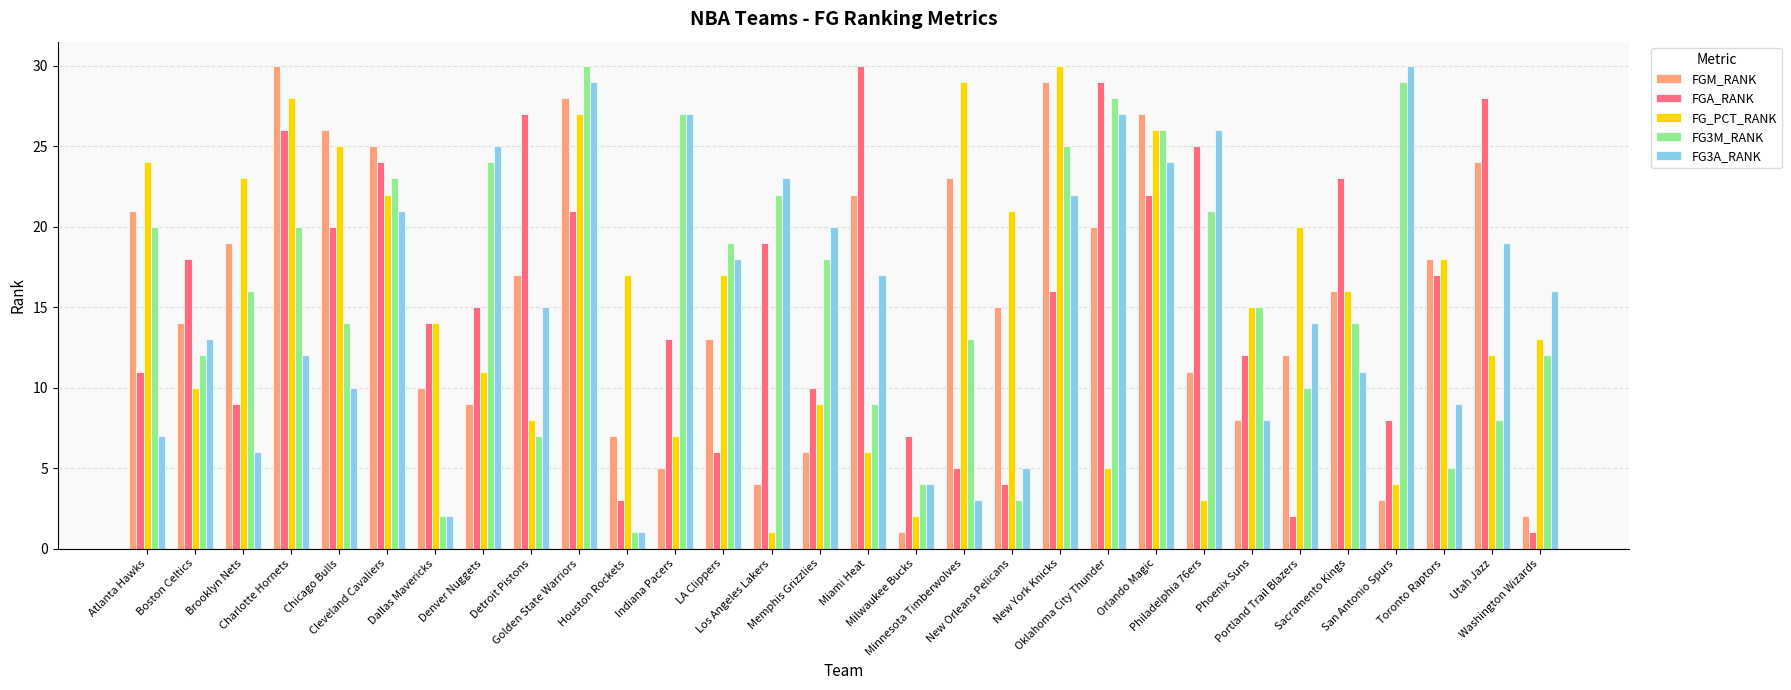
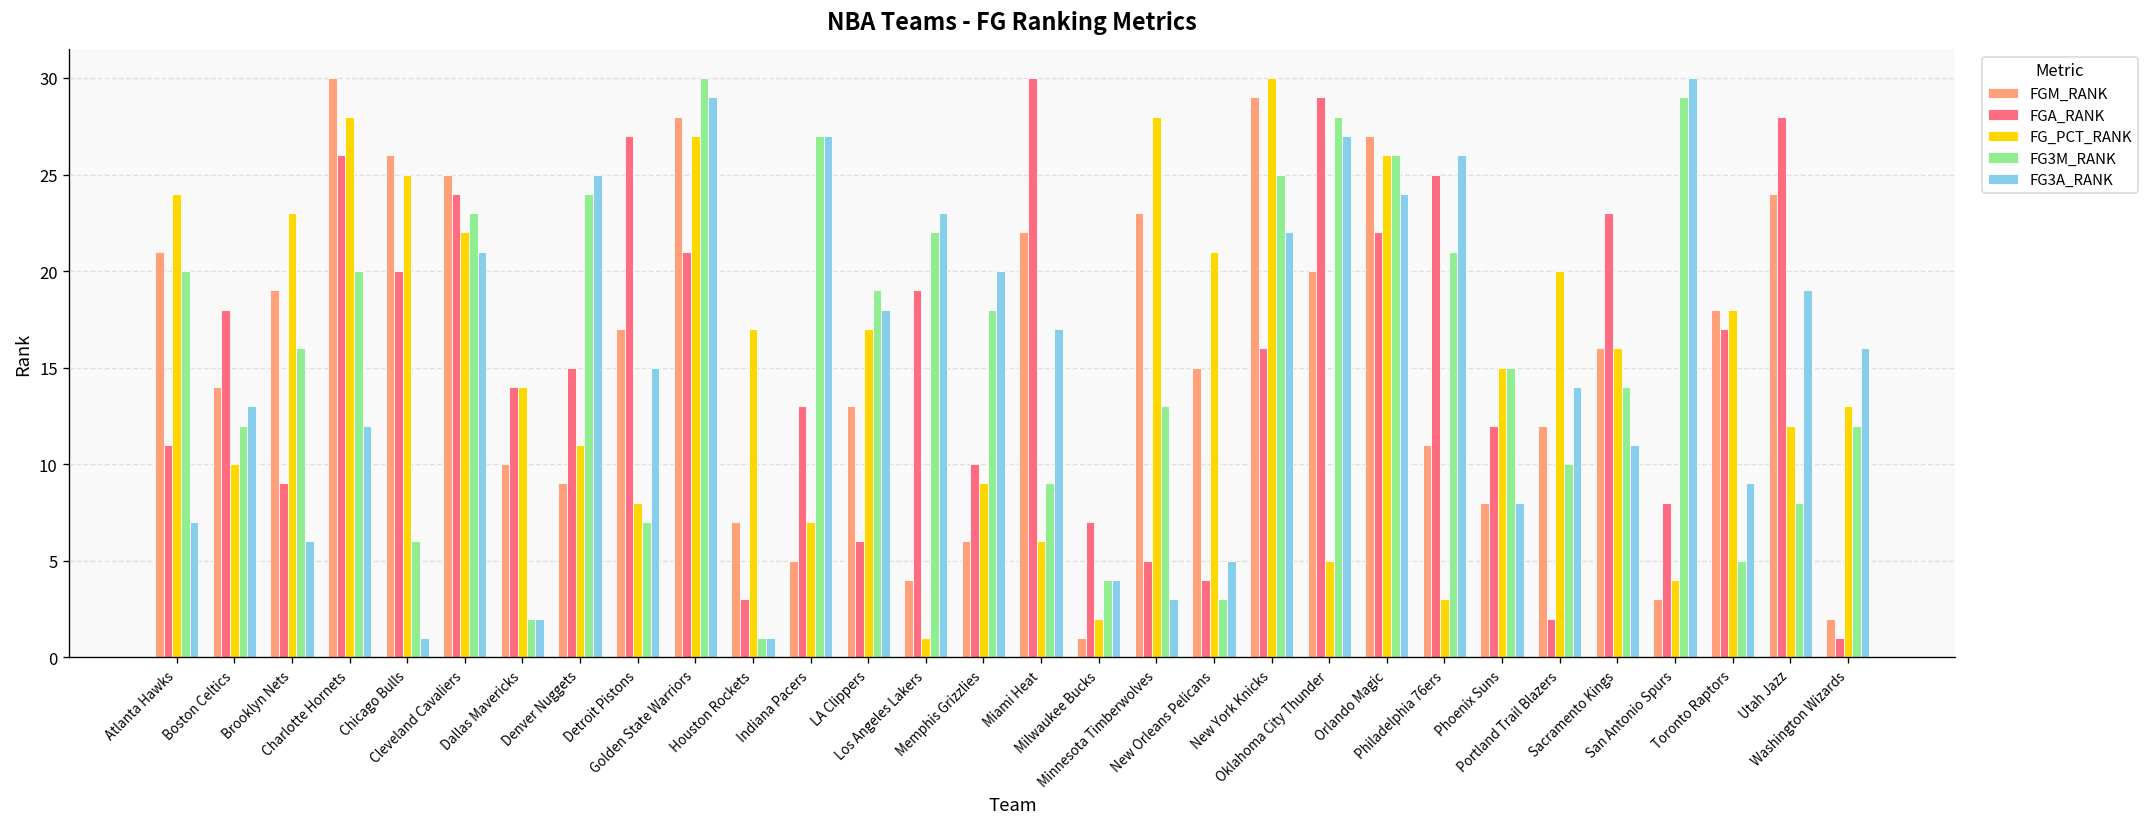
FG3M_RANK, Chicago Bulls: 14 -> 6
FG3A_RANK, Chicago Bulls: 10 -> 1
FG_PCT_RANK, Minnesota Timberwolves: 29 -> 28
